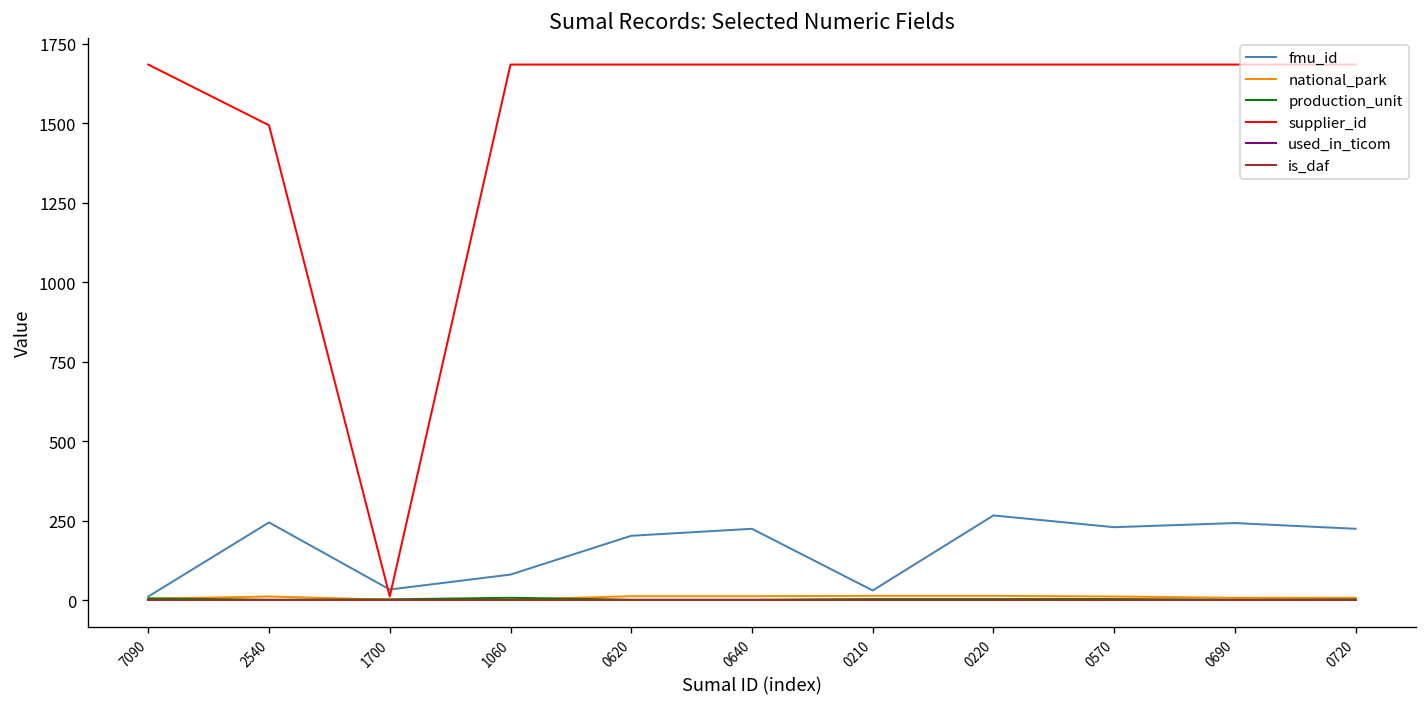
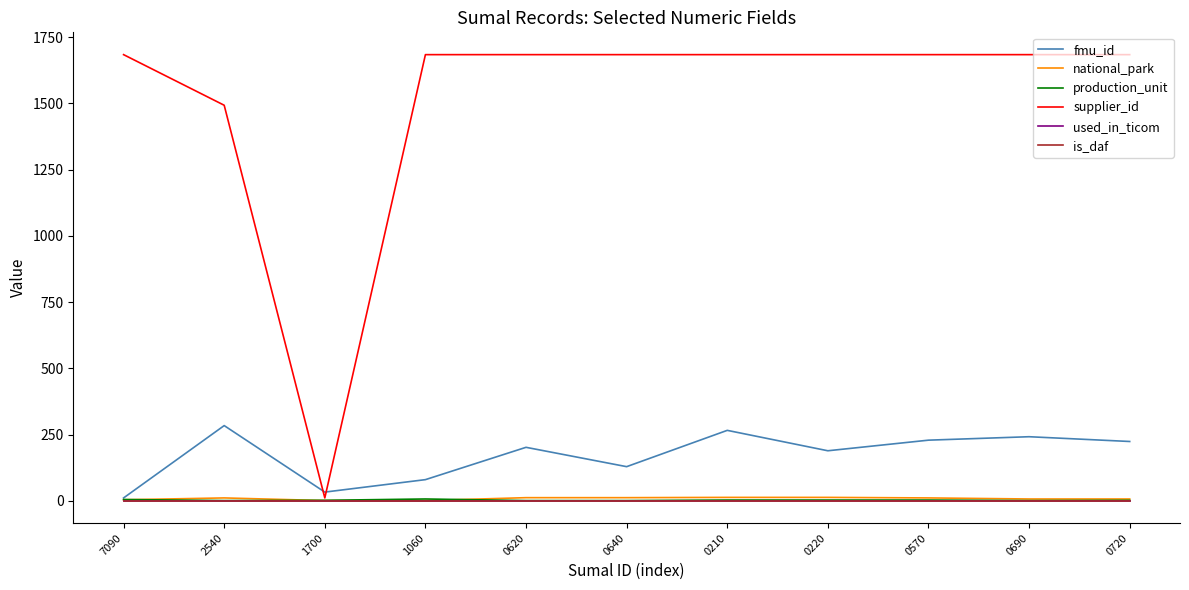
fmu_id, 2540: 240 -> 280
fmu_id, 0640: 220 -> 130
fmu_id, 0210: 30 -> 270
fmu_id, 0220: 270 -> 190
